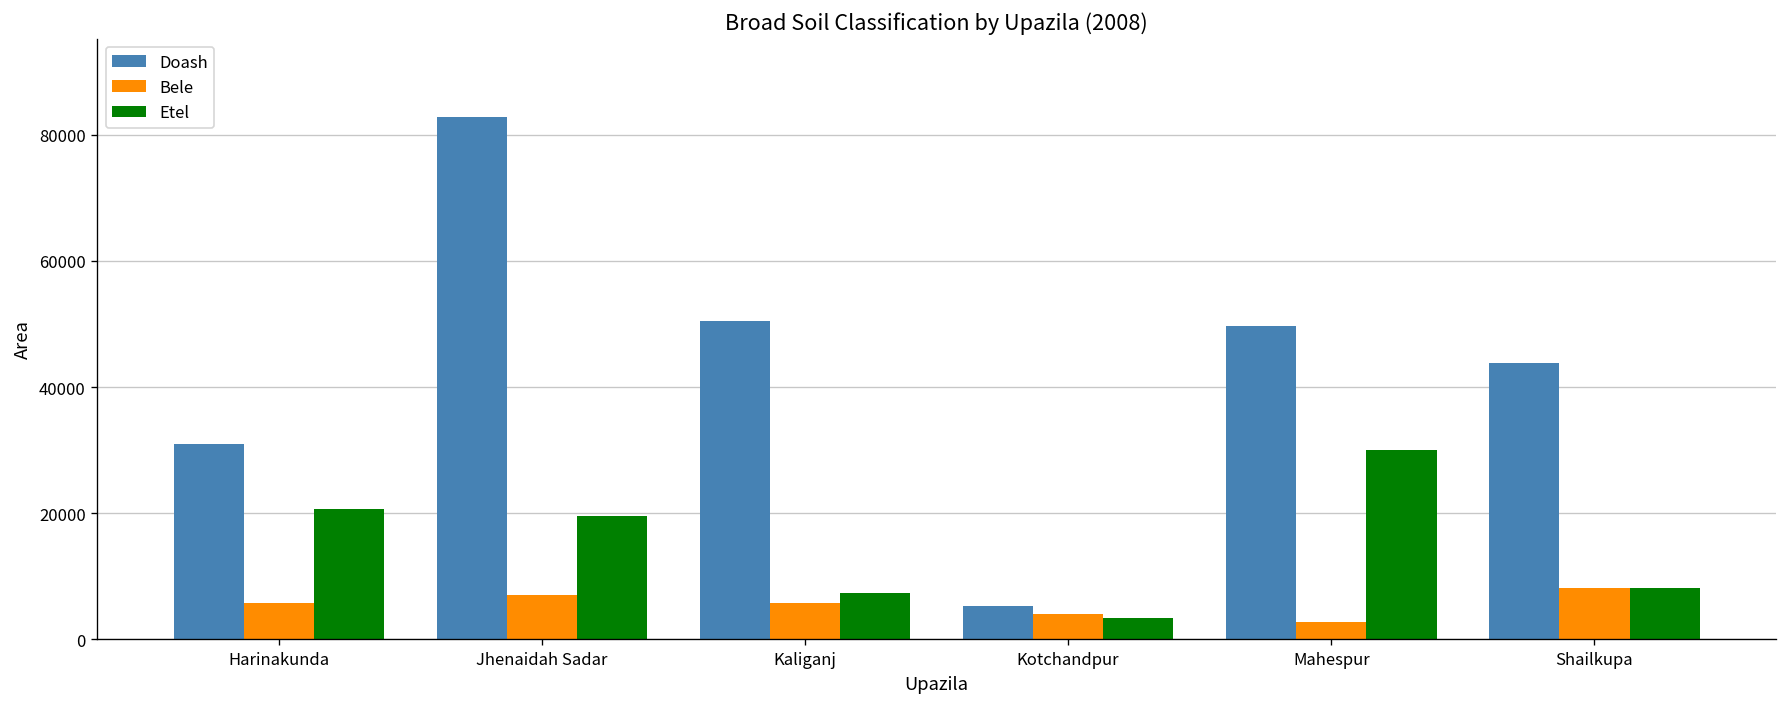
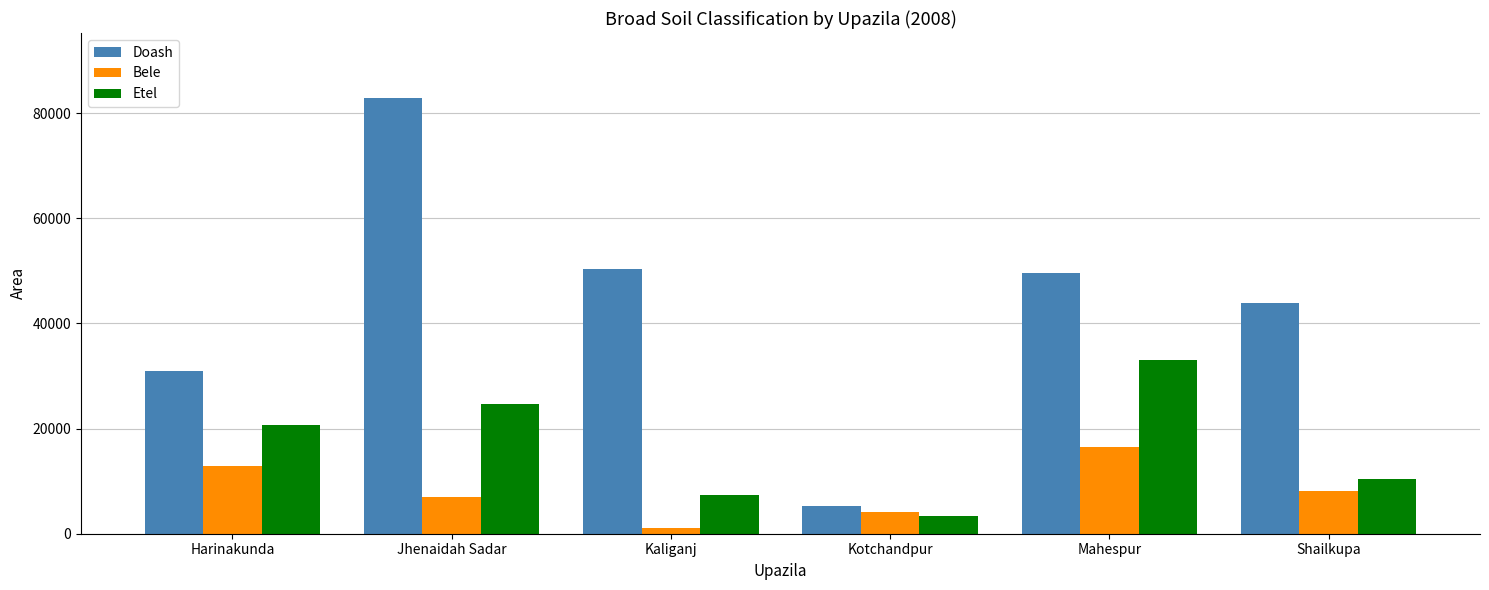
Bele, Harinakunda: 6000 -> 13000
Etel, Jhenaidah Sadar: 20000 -> 25000
Bele, Kaliganj: 6000 -> 1000
Bele, Mahespur: 3000 -> 17000
Etel, Mahespur: 30000 -> 33000
Etel, Shailkupa: 8000 -> 10000
